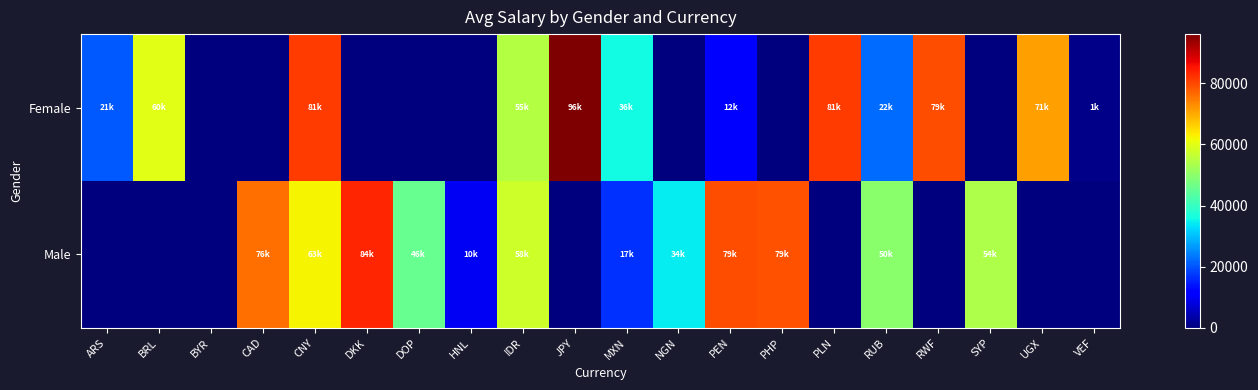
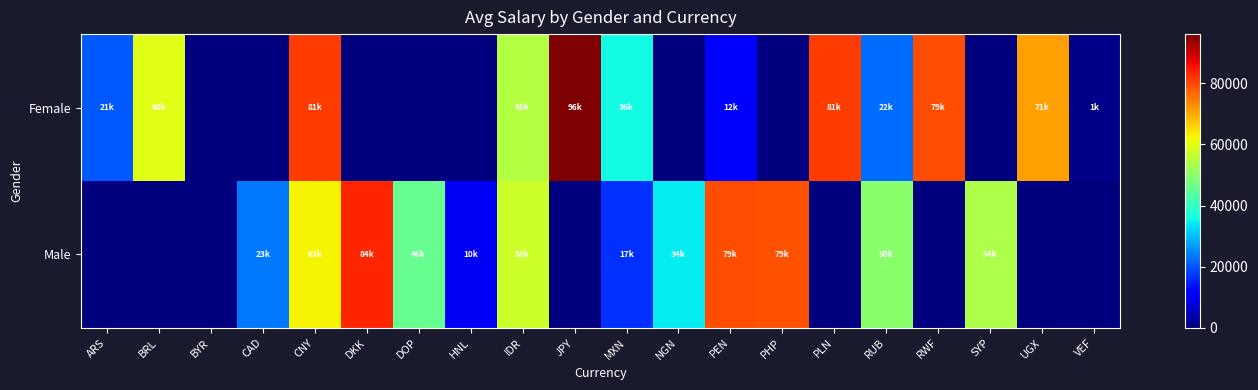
Male, CAD: 76k -> 23k
